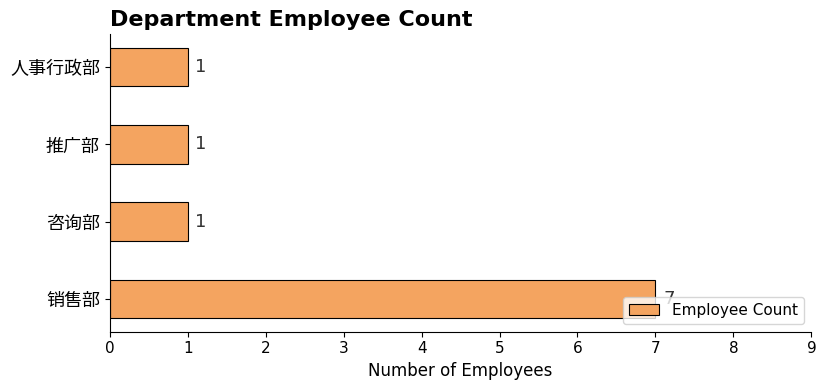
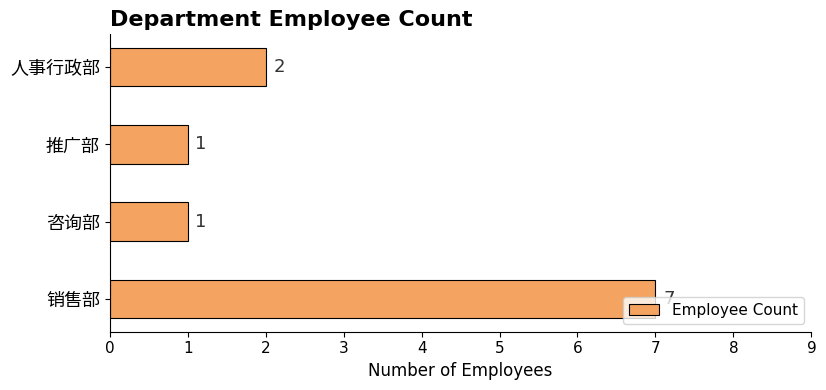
人事行政部: 1 -> 2
